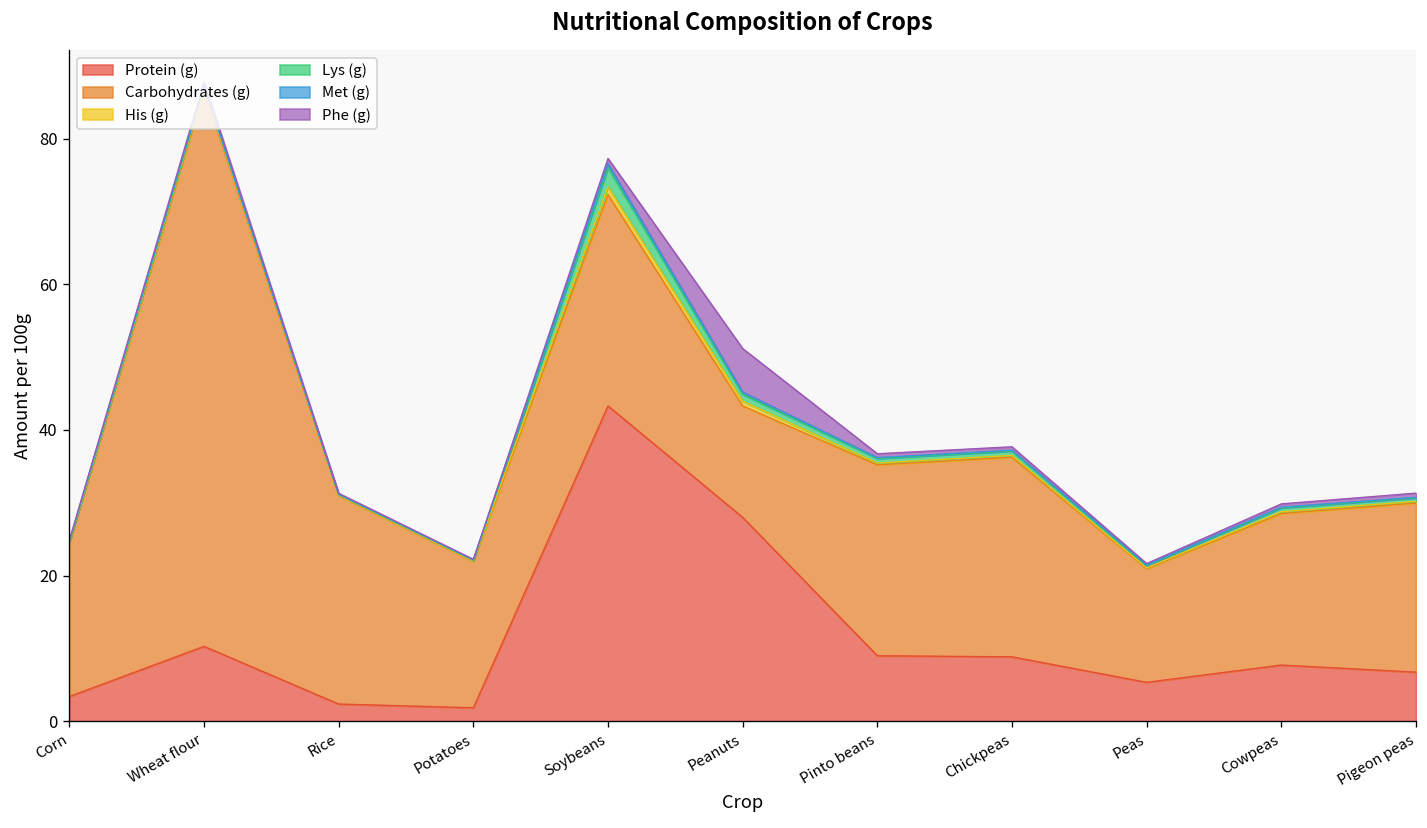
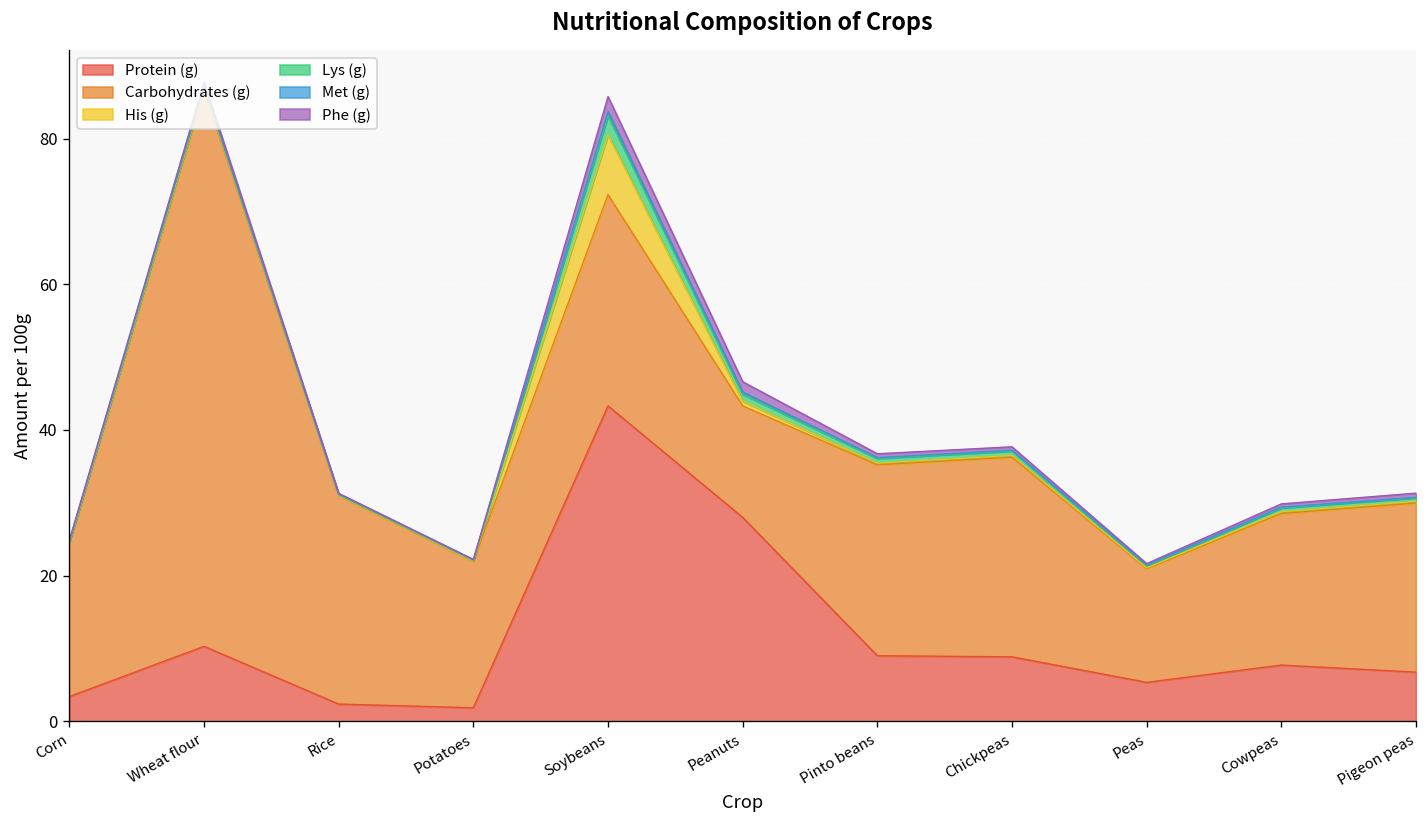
His (g), Soybeans: 1 -> 8
Phe (g), Soybeans: 1 -> 2
Phe (g), Peanuts: 6 -> 1
